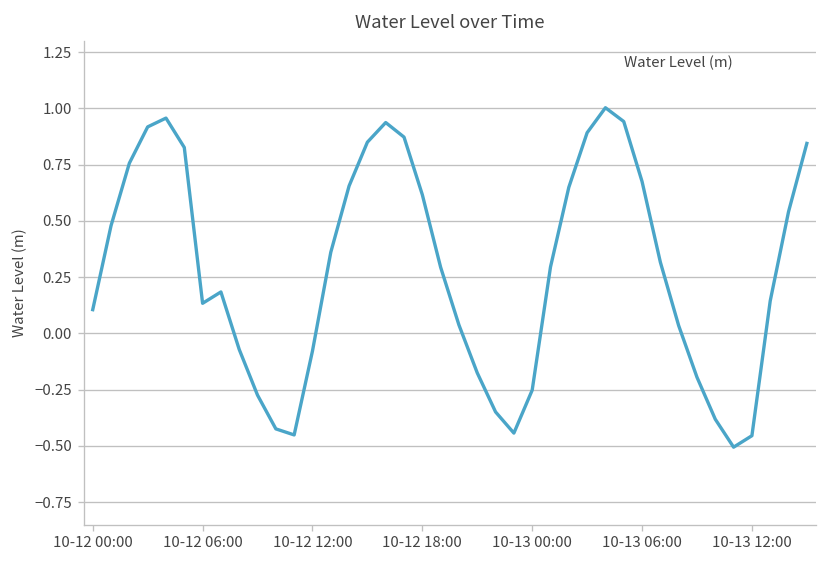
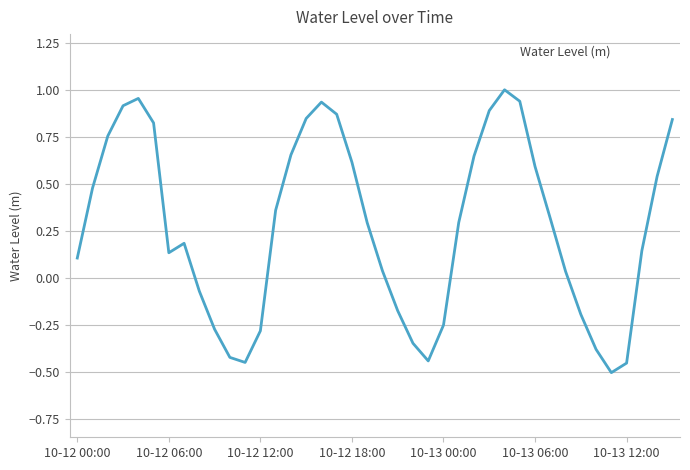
10-12 12:00: -0.08 -> -0.28
10-13 06:00: 0.68 -> 0.59
